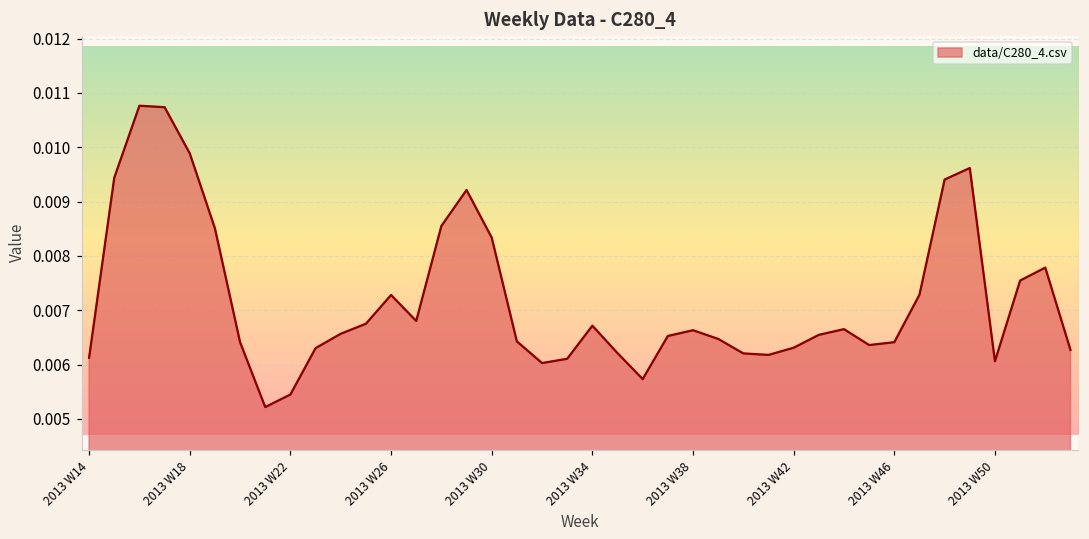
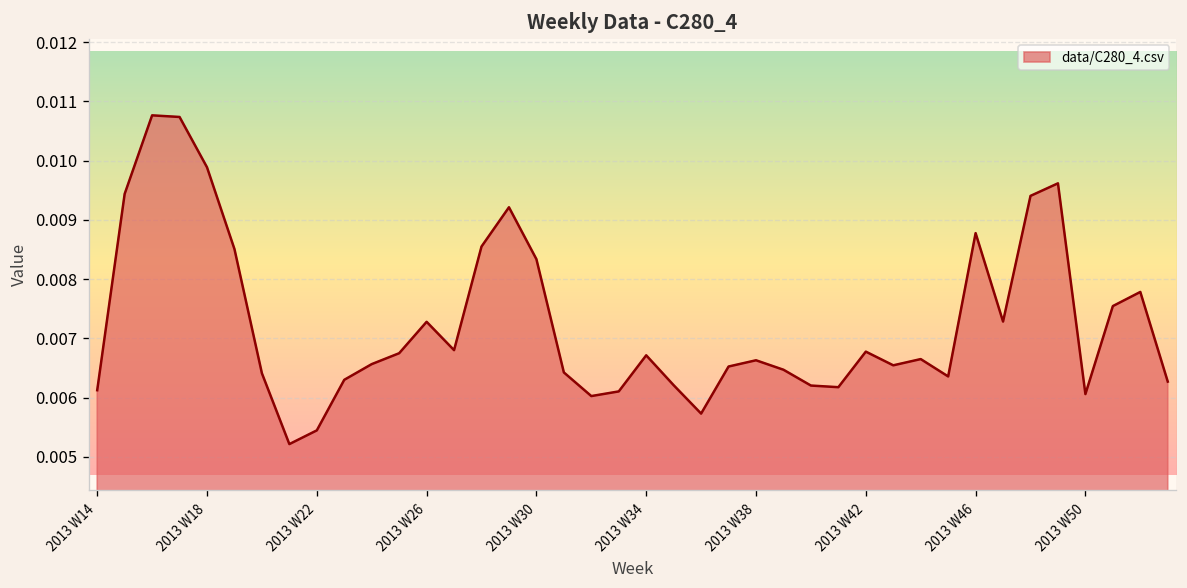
2013 W42: 0.0063 -> 0.0068
2013 W46: 0.0064 -> 0.0088
